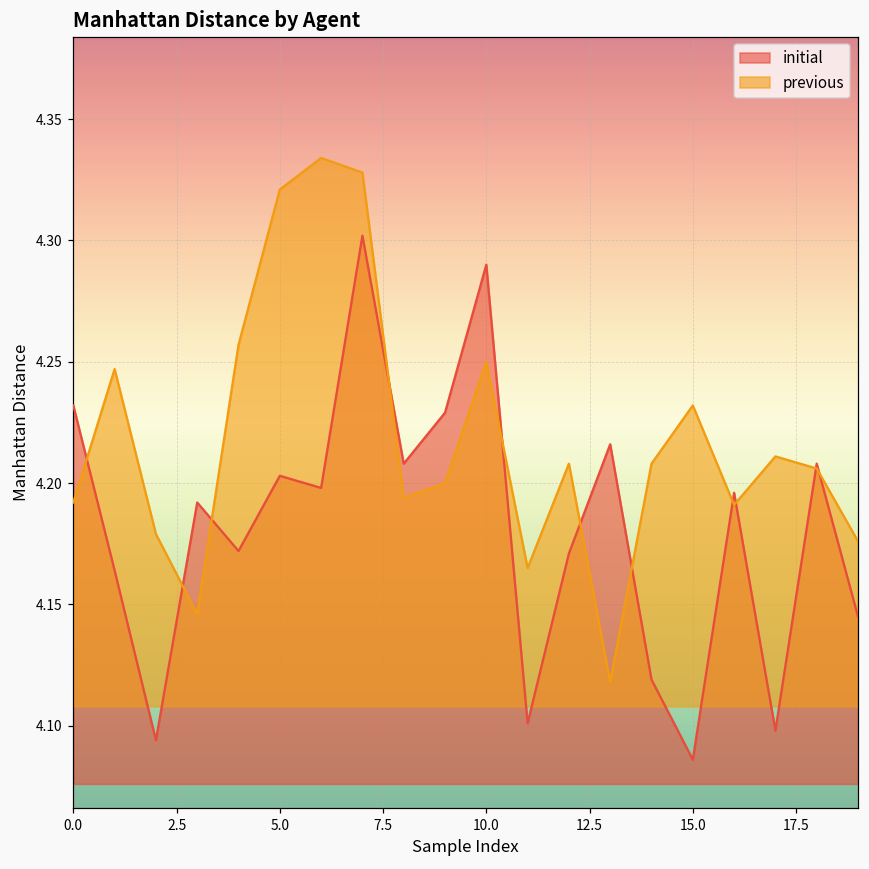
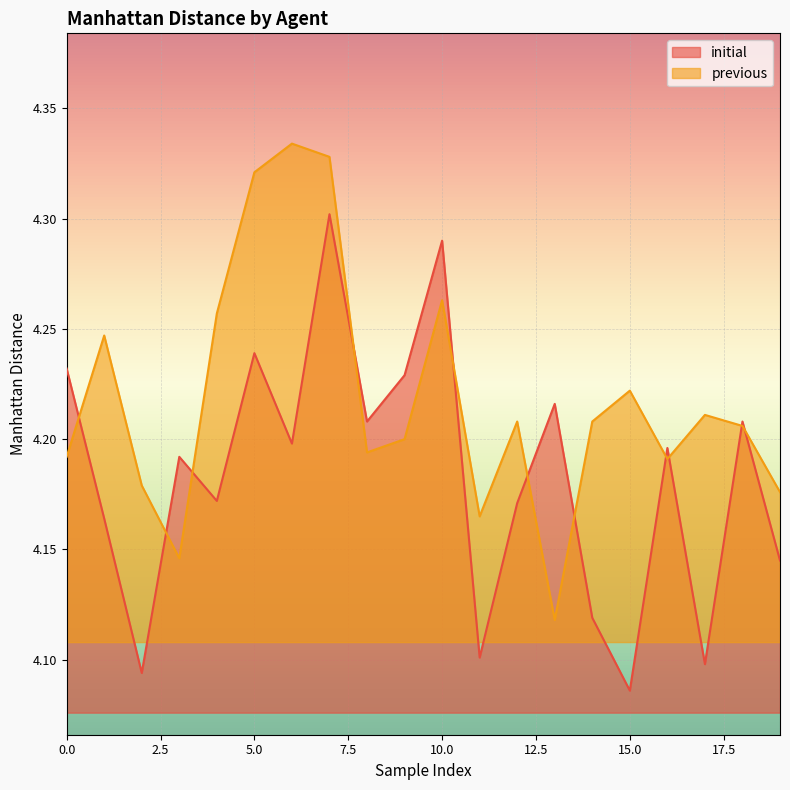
initial, 5.0: 4.203 -> 4.239
previous, 10.0: 4.250 -> 4.263
previous, 15.0: 4.232 -> 4.222
